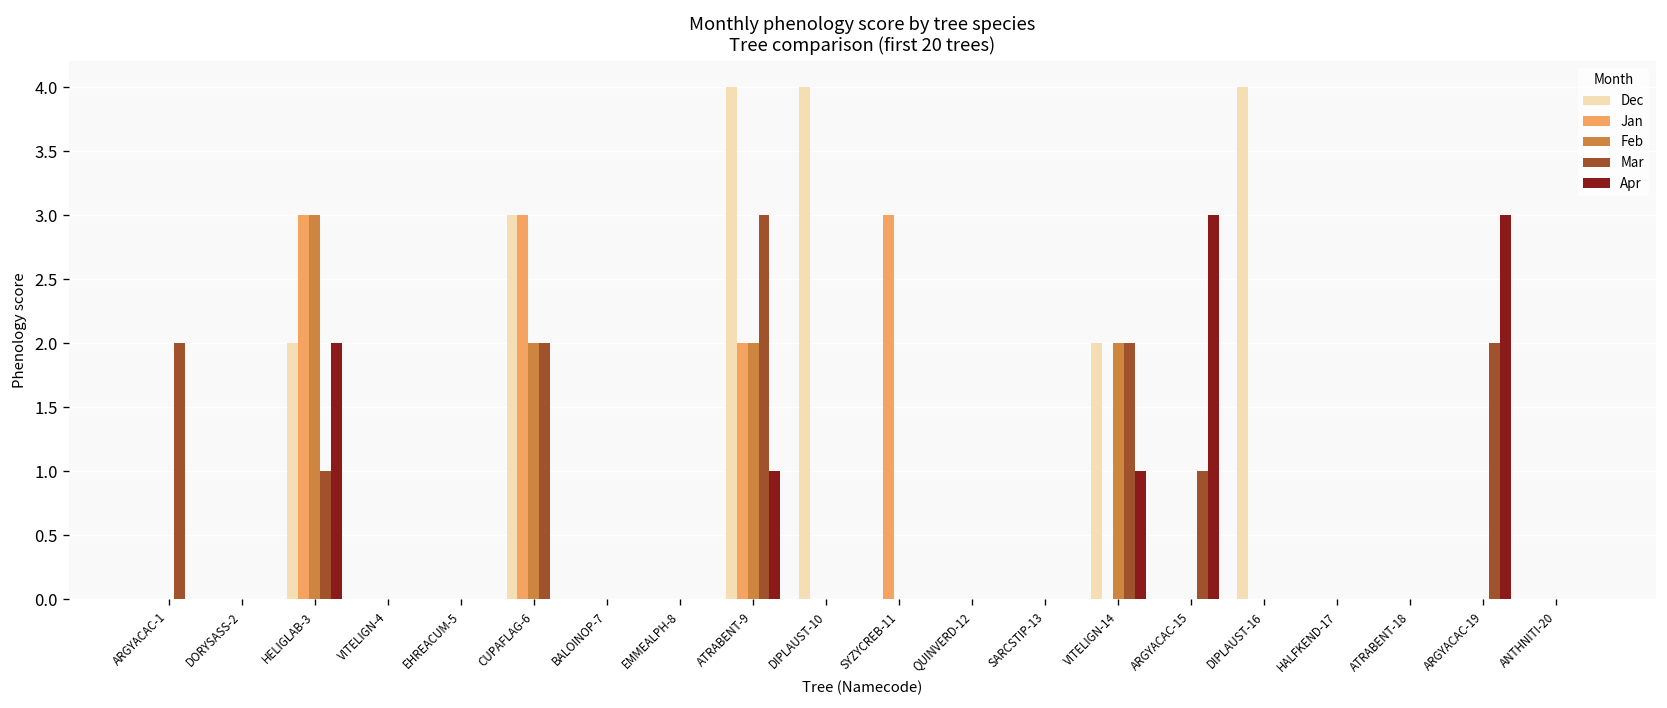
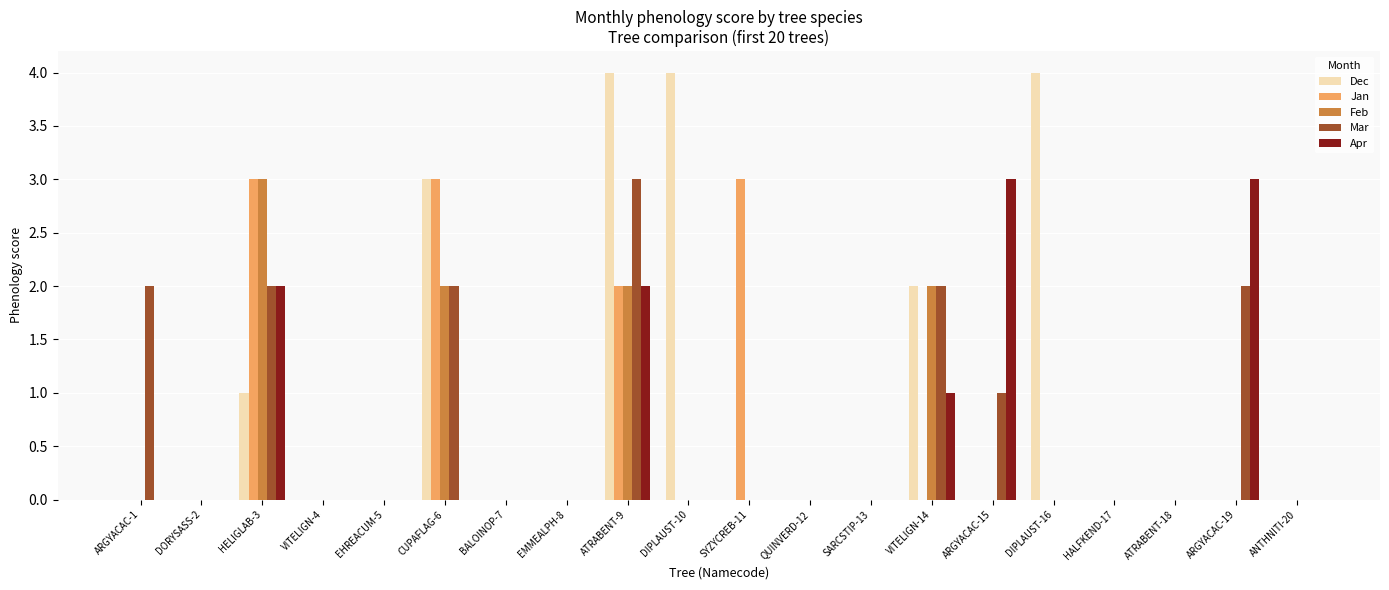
Dec, HELIGLAB-3: 2 -> 1
Mar, HELIGLAB-3: 1 -> 2
Apr, ATRABENT-9: 1 -> 2
